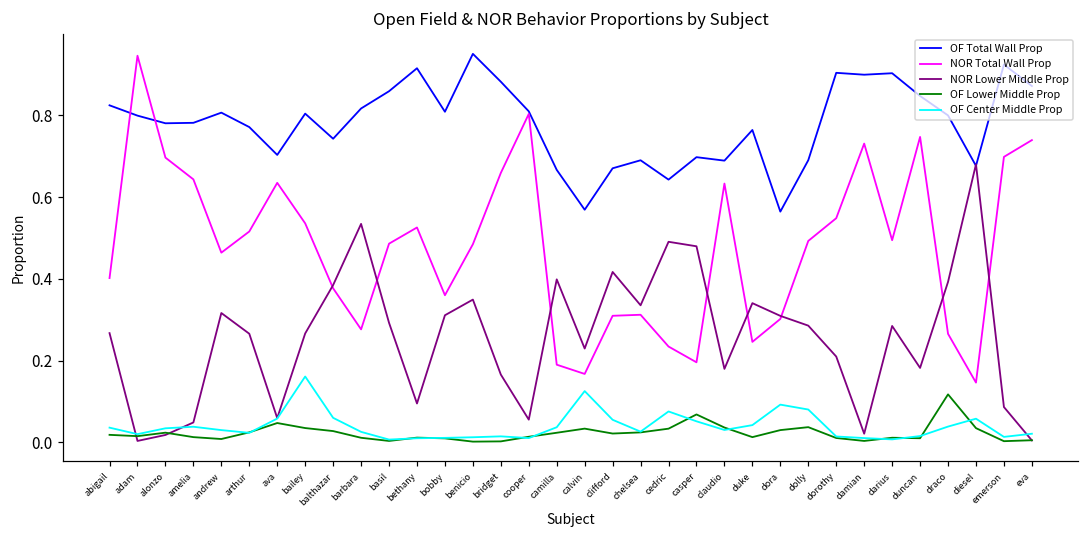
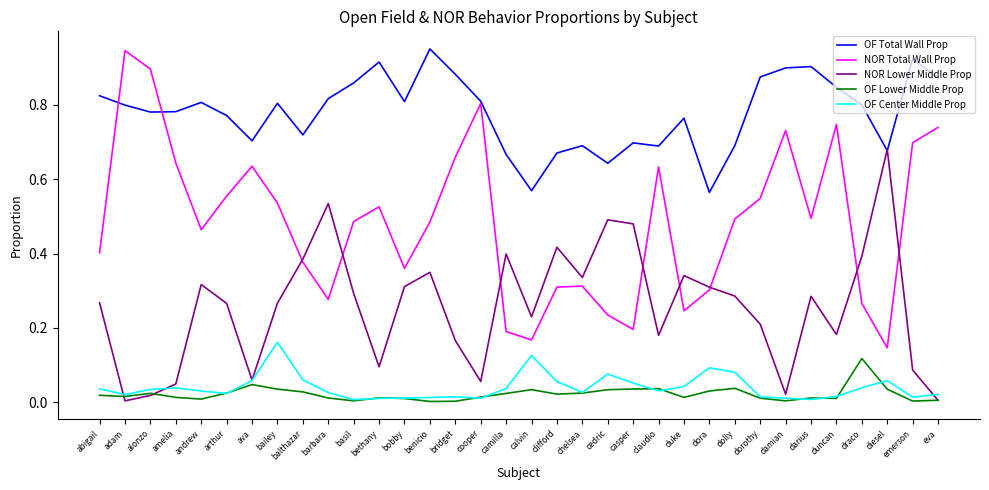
NOR Total Wall Prop, alonzo: 0.70 -> 0.90
NOR Total Wall Prop, arthur: 0.52 -> 0.55
OF Total Wall Prop, balthazar: 0.74 -> 0.72
OF Lower Middle Prop, casper: 0.07 -> 0.04
OF Total Wall Prop, dorothy: 0.90 -> 0.88
